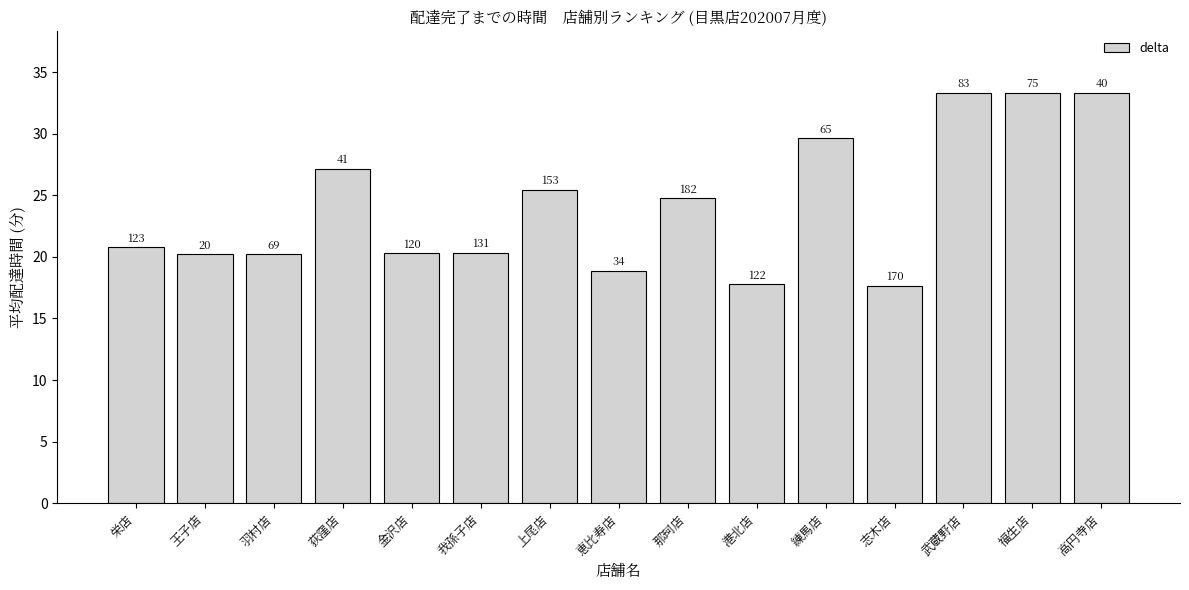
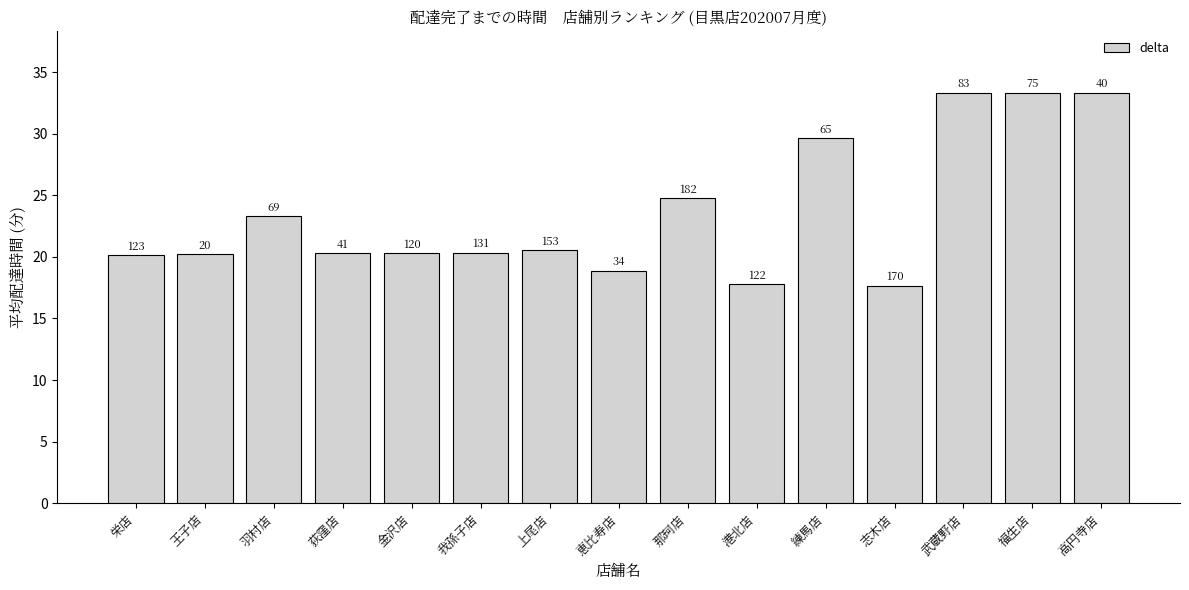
栄店: 20.8 -> 20.1
羽村店: 20.3 -> 23.3
荻窪店: 27.2 -> 20.3
上尾店: 25.4 -> 20.5
